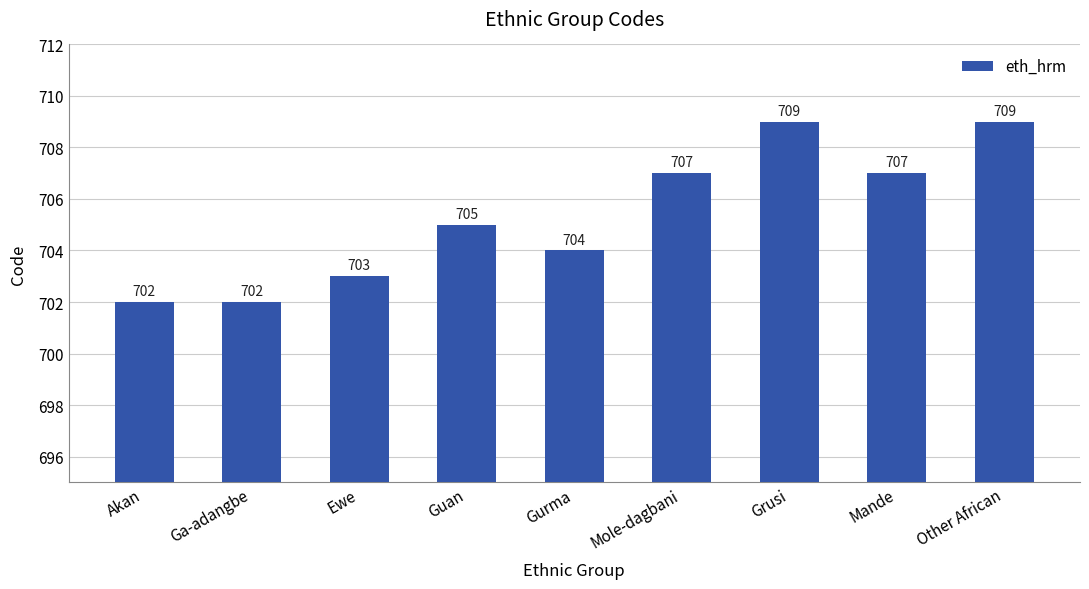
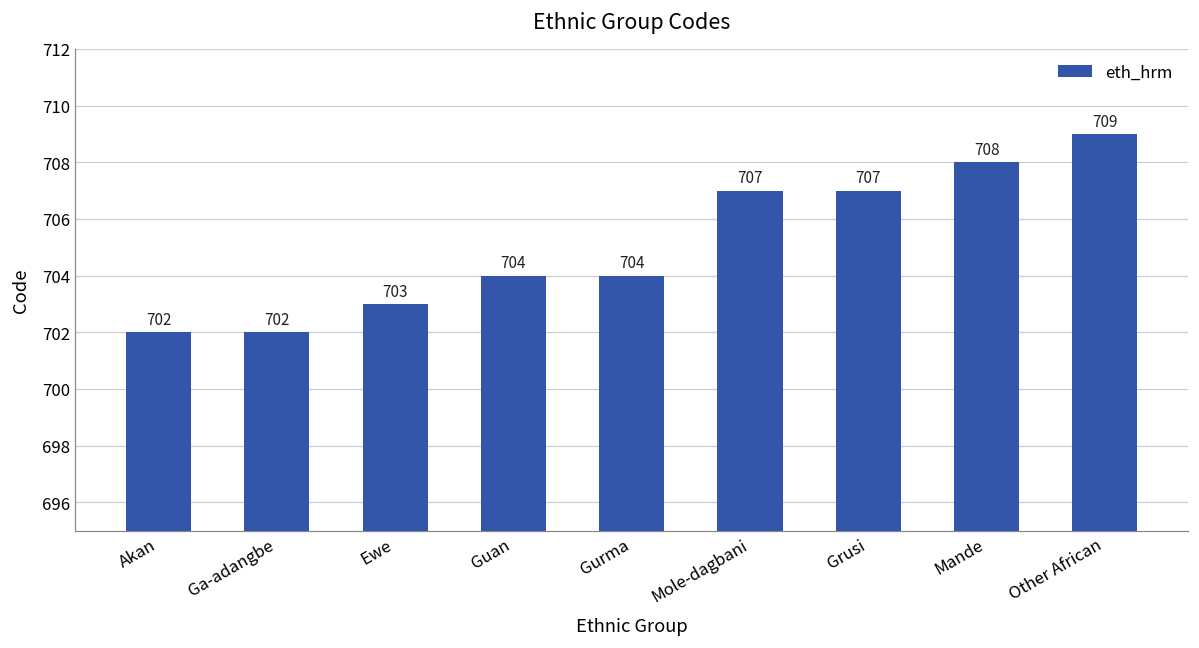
Guan: 705 -> 704
Grusi: 709 -> 707
Mande: 707 -> 708
